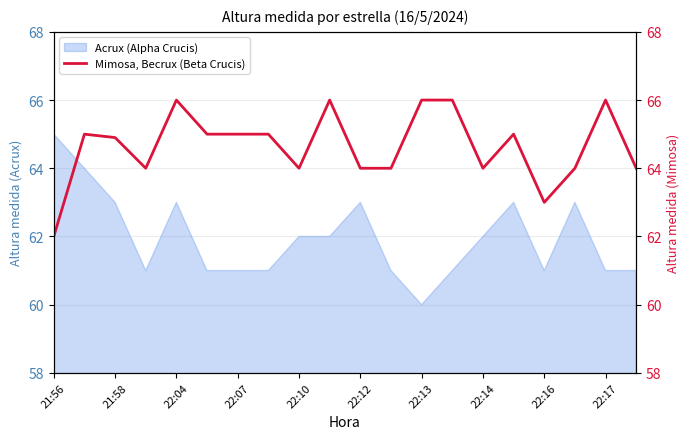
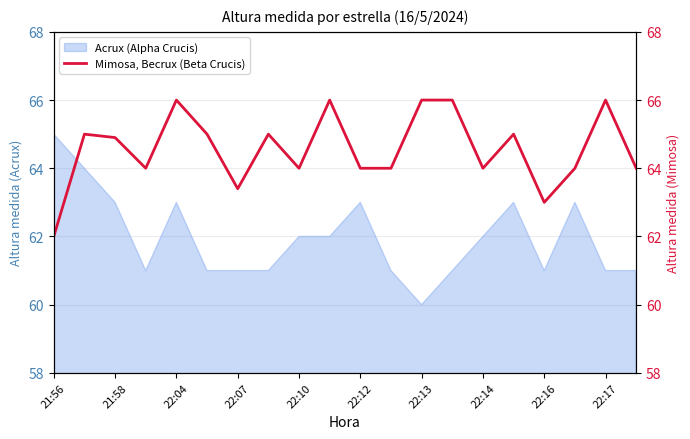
Mimosa, Becrux (Beta Crucis), 22:07: 65.0 -> 63.4
